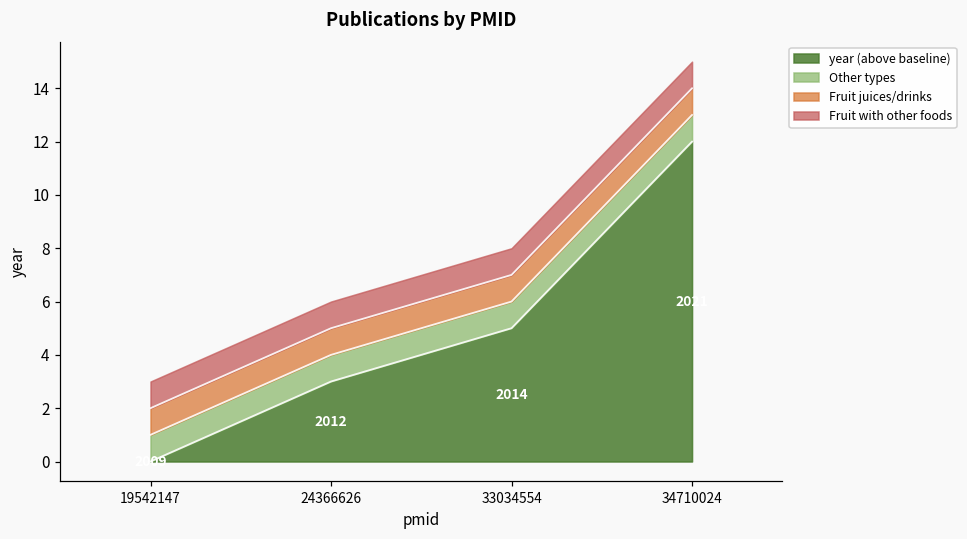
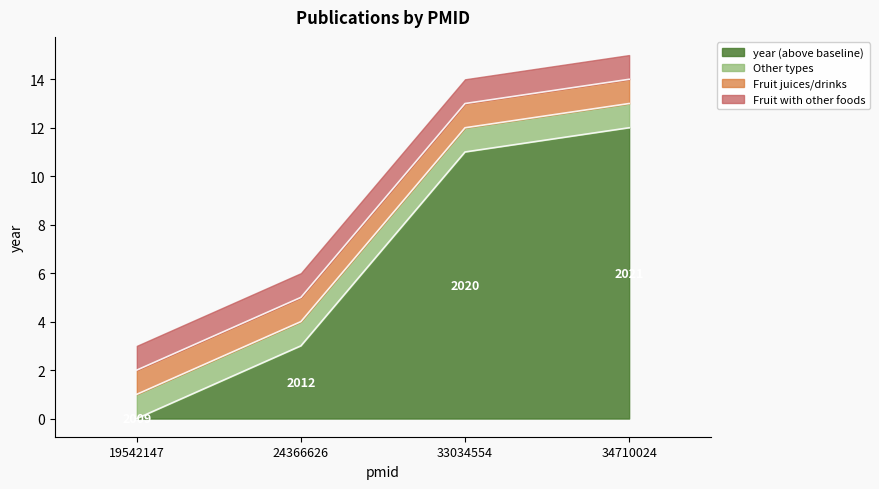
year (above baseline), 33034554: 2014 -> 2020
